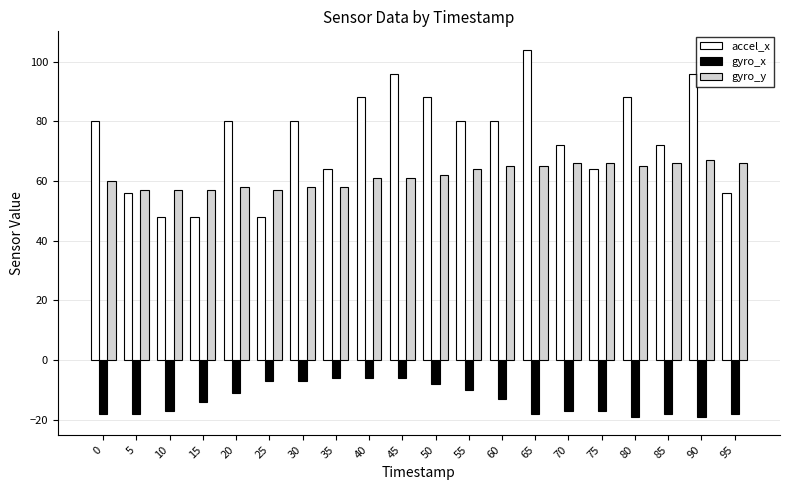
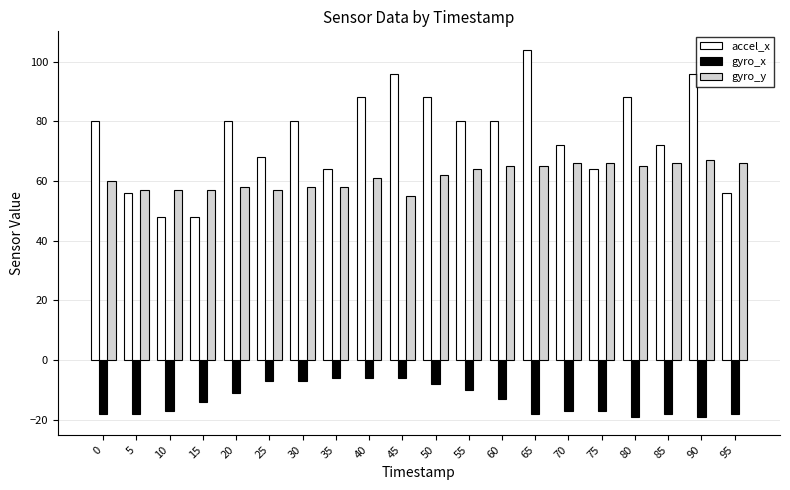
accel_x, 25: 48 -> 68
gyro_y, 45: 61 -> 55
